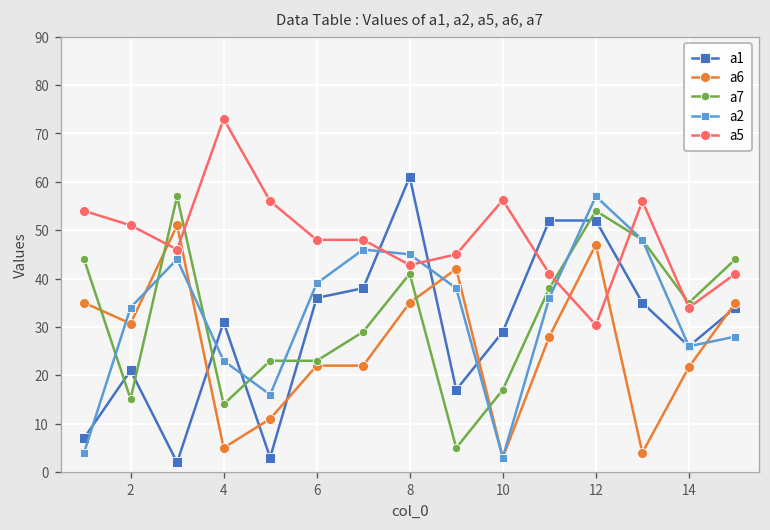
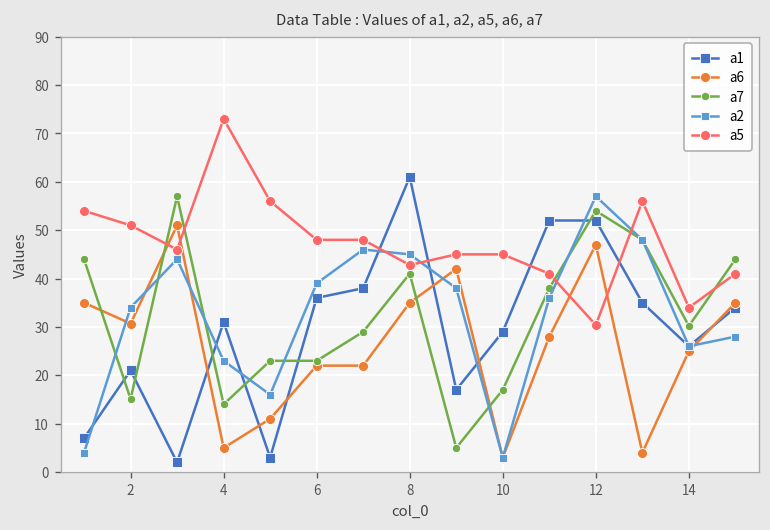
a5, 10: 56 -> 45
a6, 14: 22 -> 25
a7, 14: 35 -> 30
